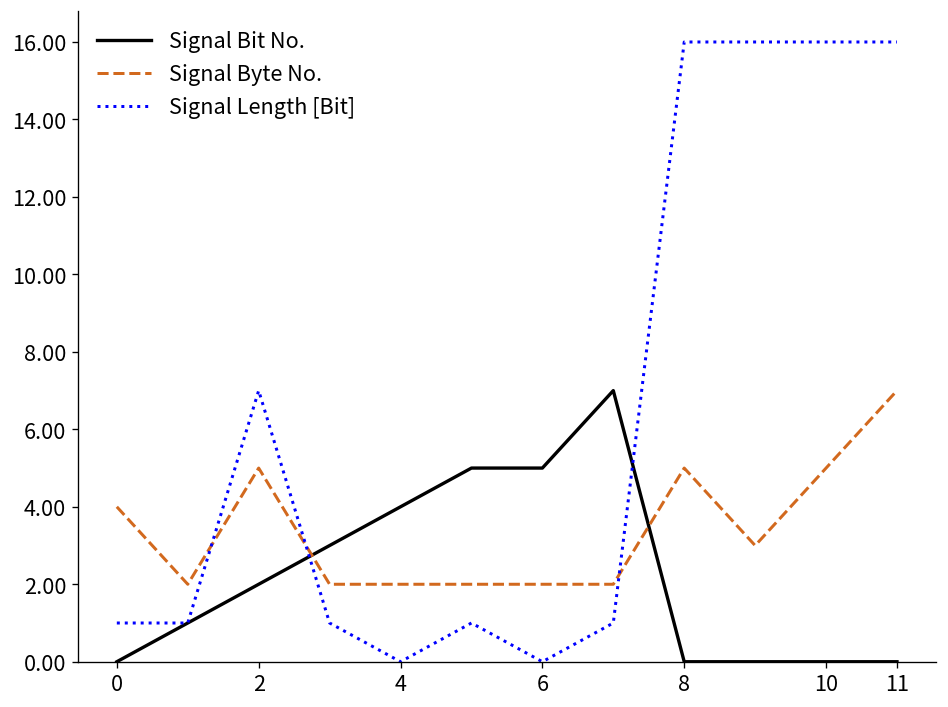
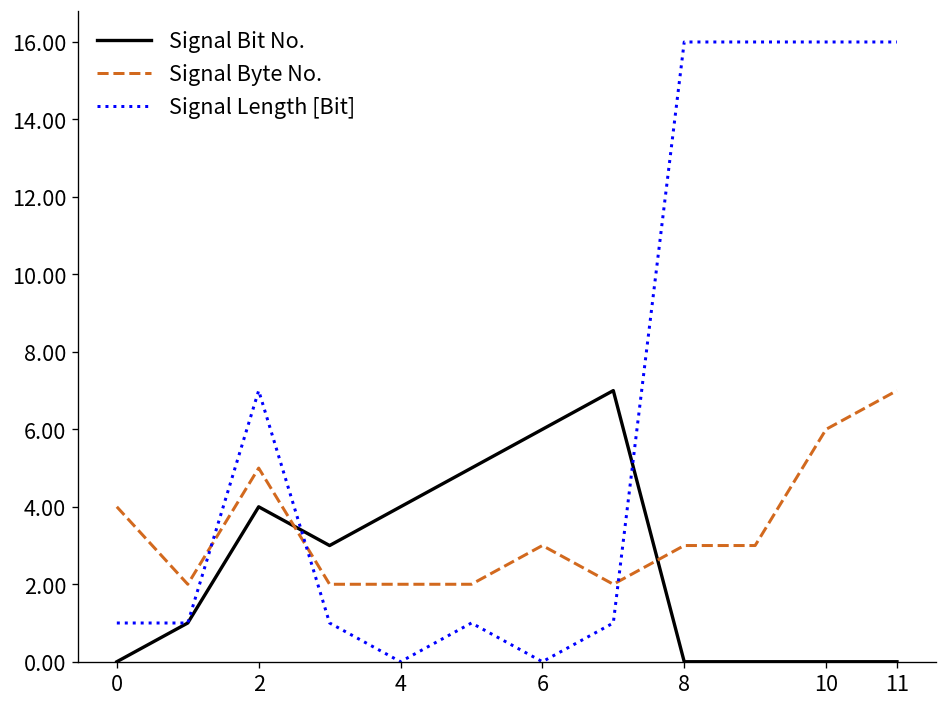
Signal Bit No., 2: 2 -> 4
Signal Bit No., 6: 5 -> 6
Signal Byte No., 6: 2 -> 3
Signal Byte No., 8: 5 -> 3
Signal Byte No., 10: 5 -> 6
